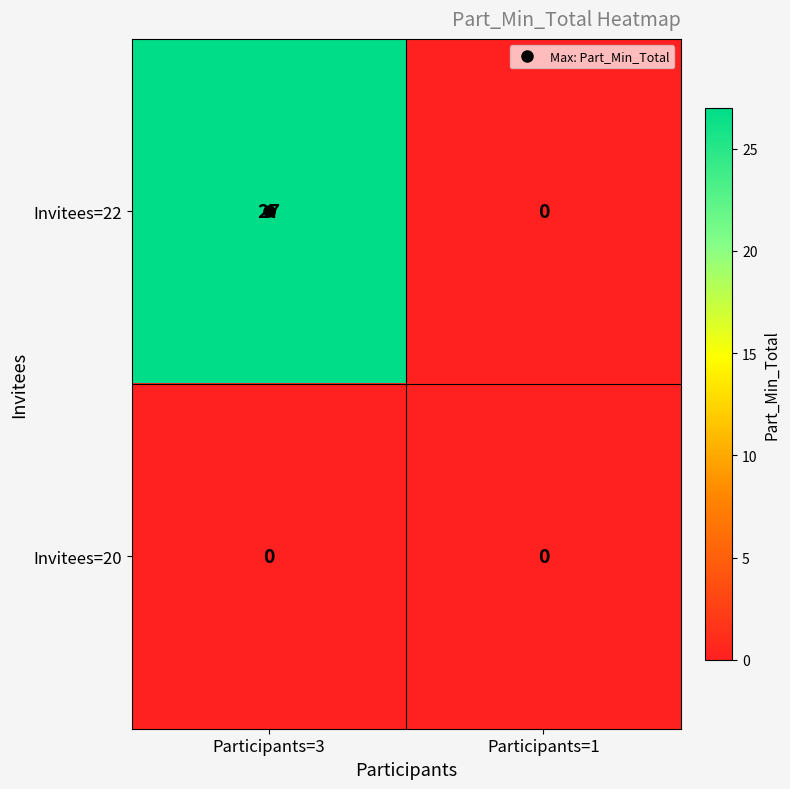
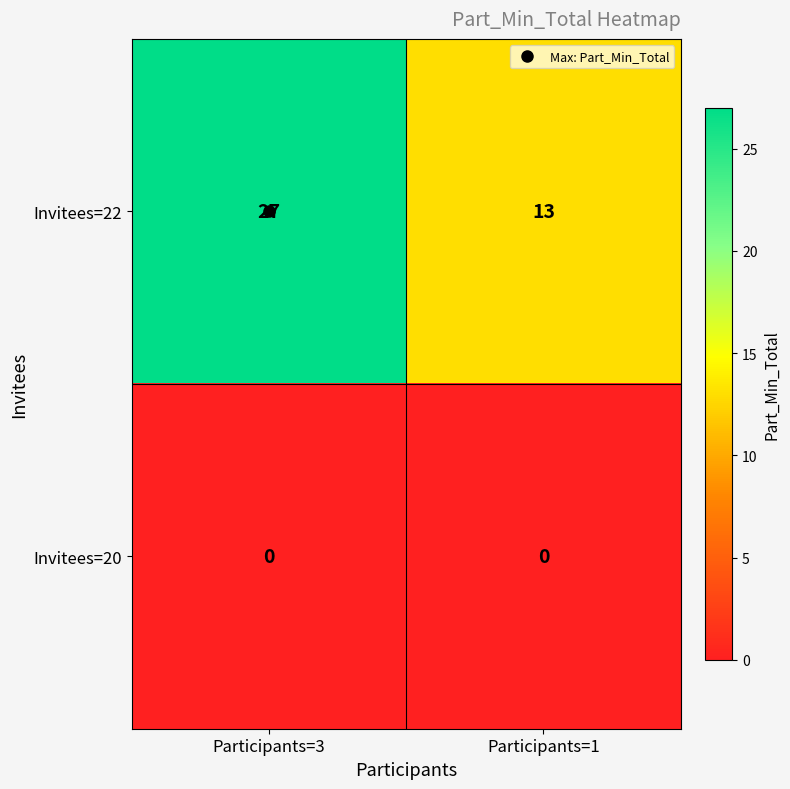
Invitees=22, Participants=1: 0 -> 13
